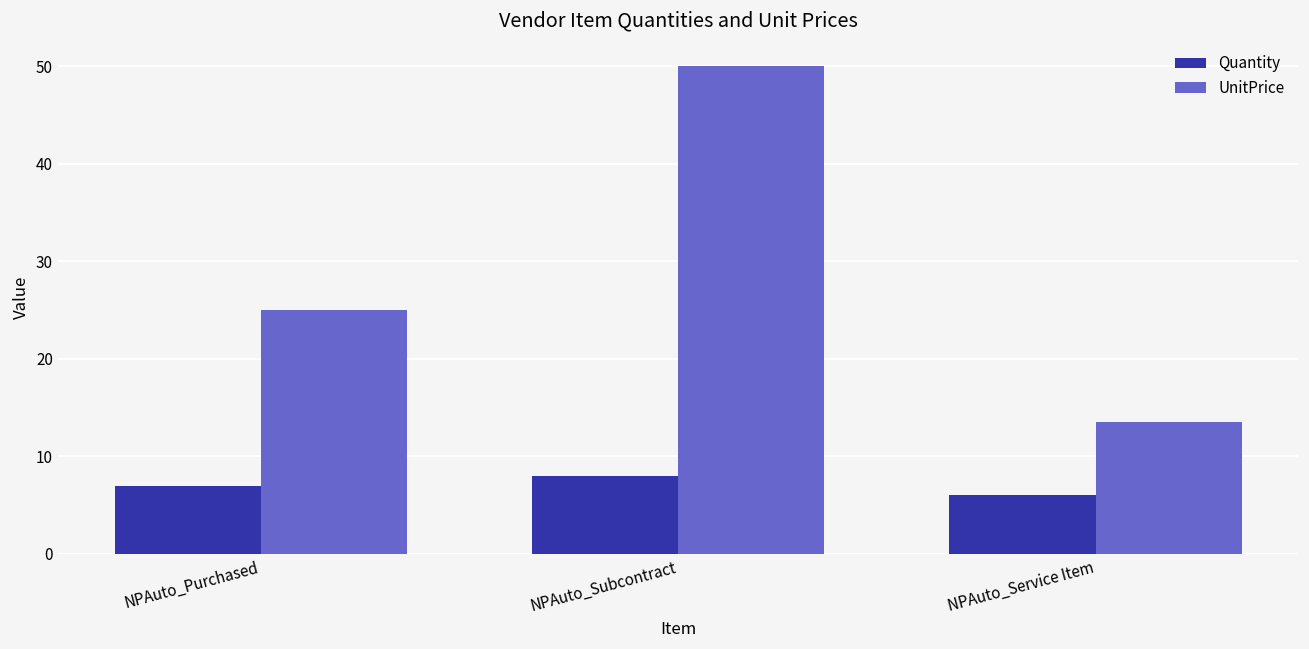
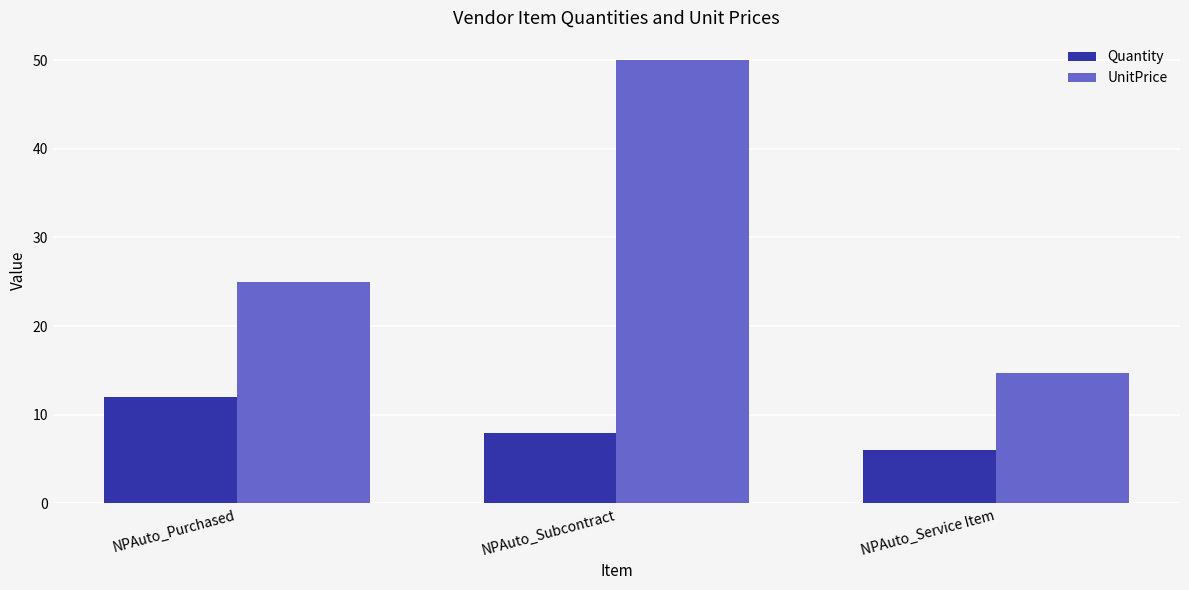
Quantity, NPAuto_Purchased: 7 -> 12
UnitPrice, NPAuto_Service Item: 14 -> 15
